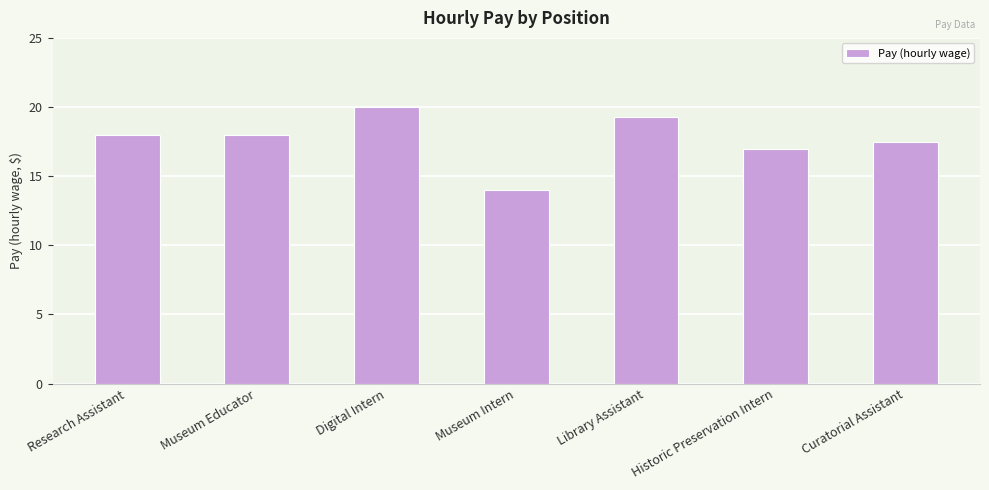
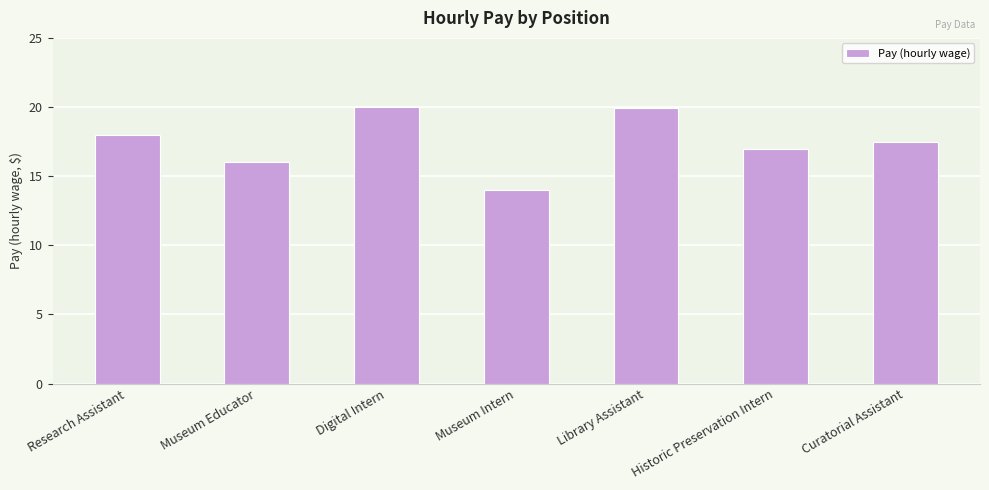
Museum Educator: 18 -> 16
Library Assistant: 19.3 -> 19.9
